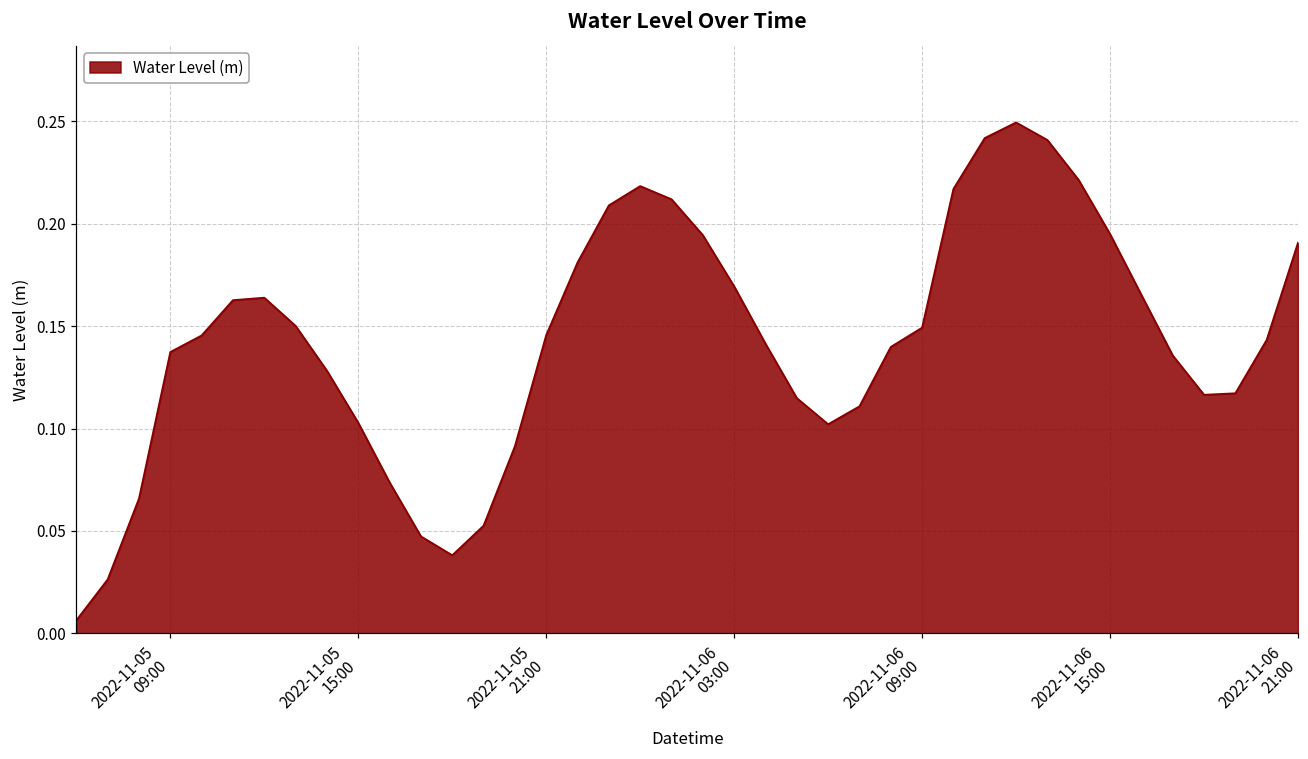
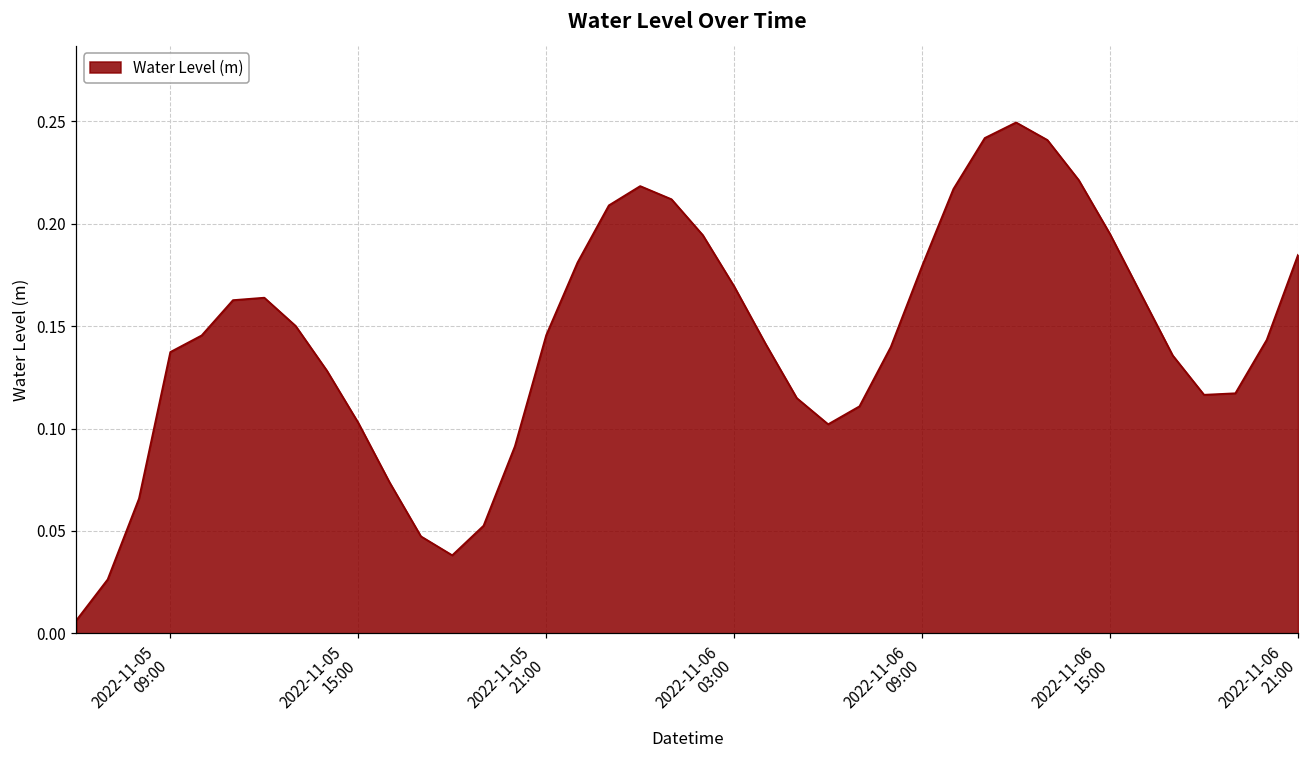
2022-11-06 09:00: 0.149 -> 0.179
2022-11-06 21:00: 0.191 -> 0.185
